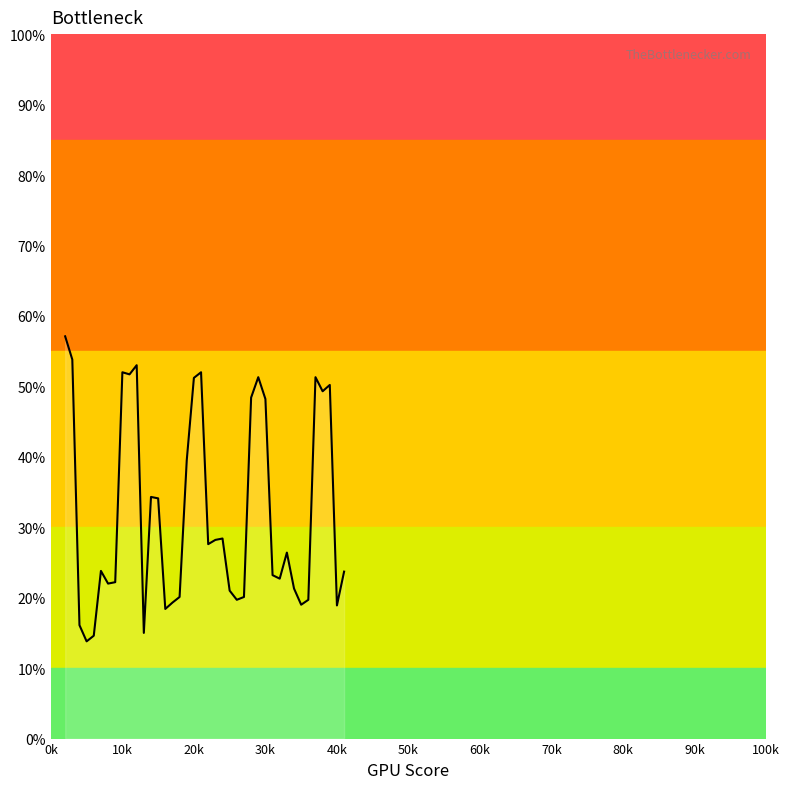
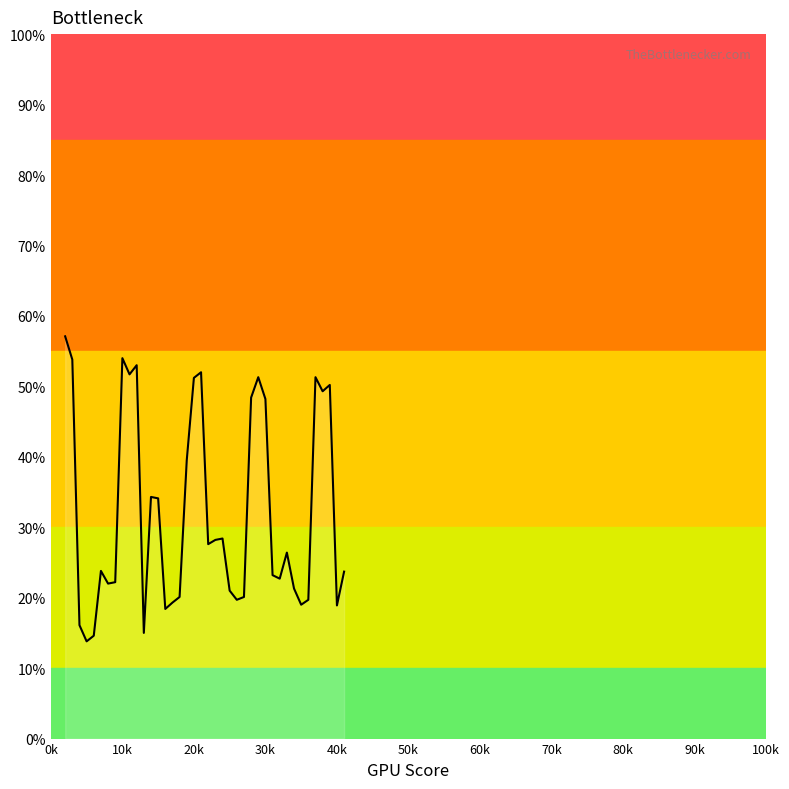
10k: 52% -> 54%
